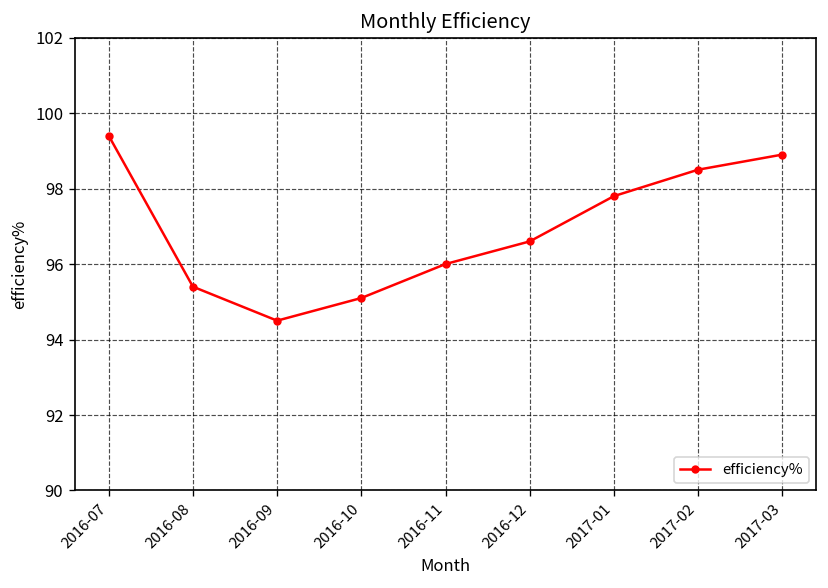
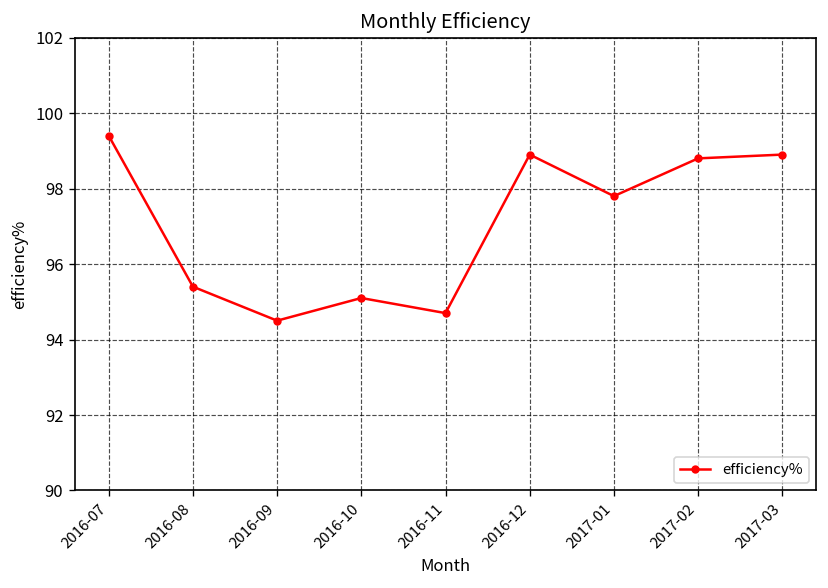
2016-11: 96.0 -> 94.7
2016-12: 96.6 -> 98.9
2017-02: 98.5 -> 98.8
